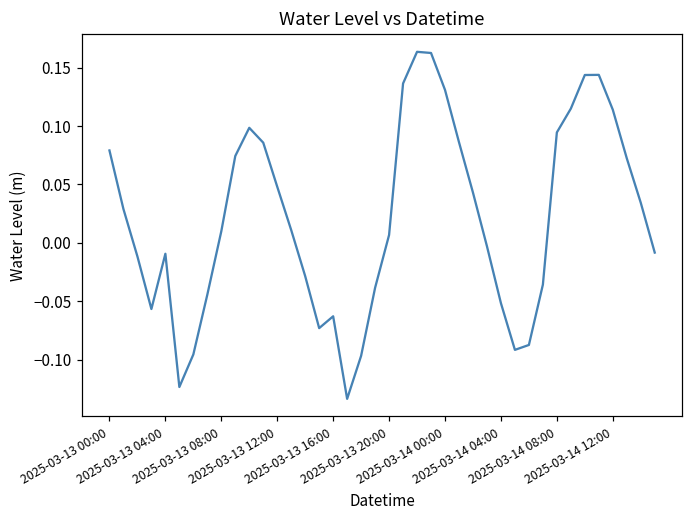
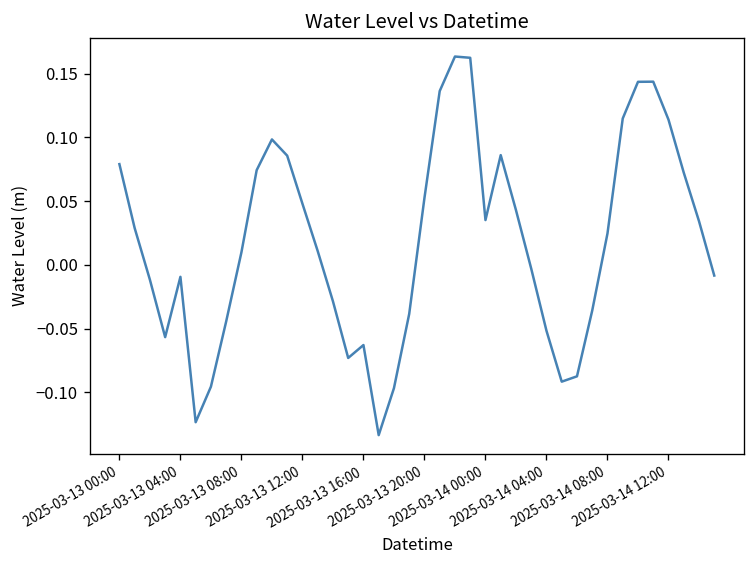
2025-03-13 20:00: 0.007 -> 0.053
2025-03-14 00:00: 0.131 -> 0.035
2025-03-14 08:00: 0.095 -> 0.025
